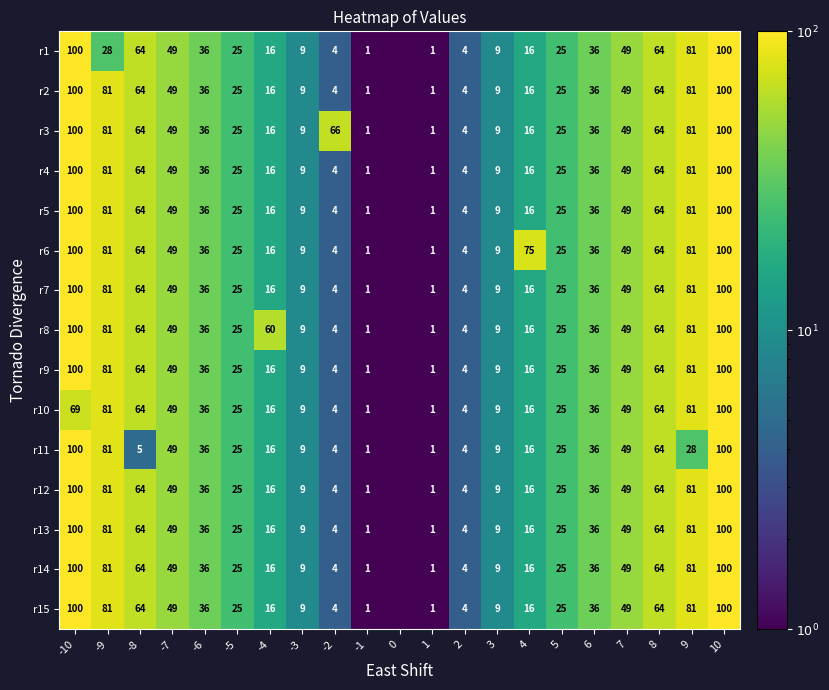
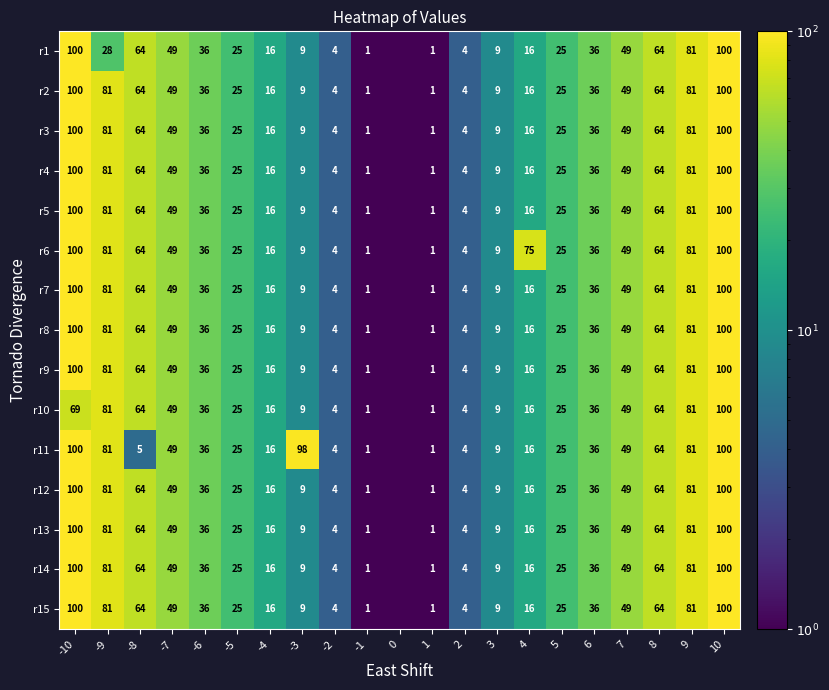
r3, -2: 66 -> 4
r8, -4: 60 -> 16
r11, -3: 9 -> 98
r11, 9: 28 -> 81
